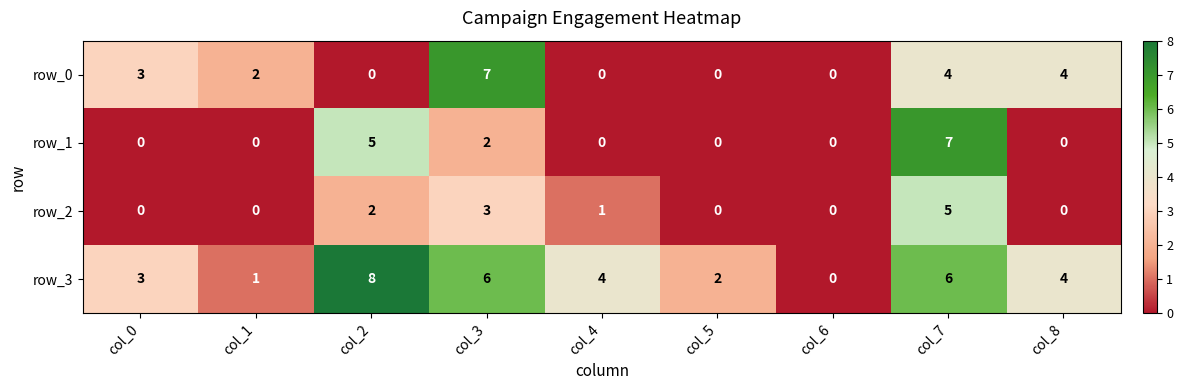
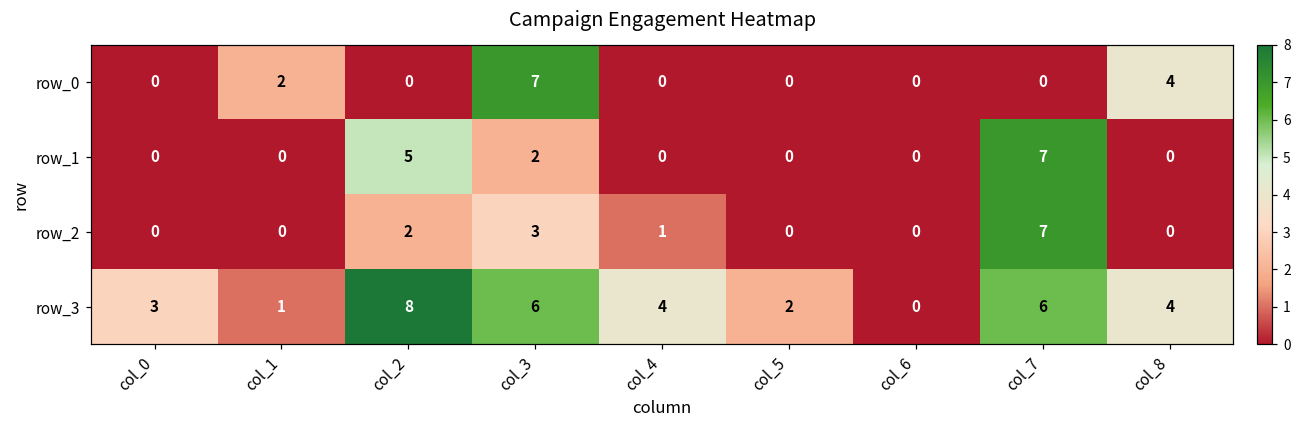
row_0, col_0: 3 -> 0
row_0, col_7: 4 -> 0
row_2, col_7: 5 -> 7
